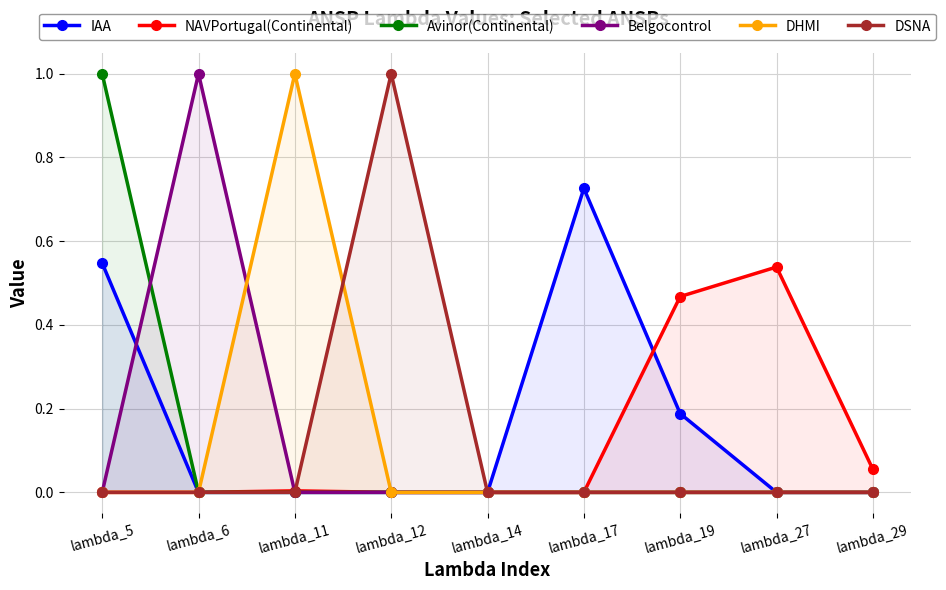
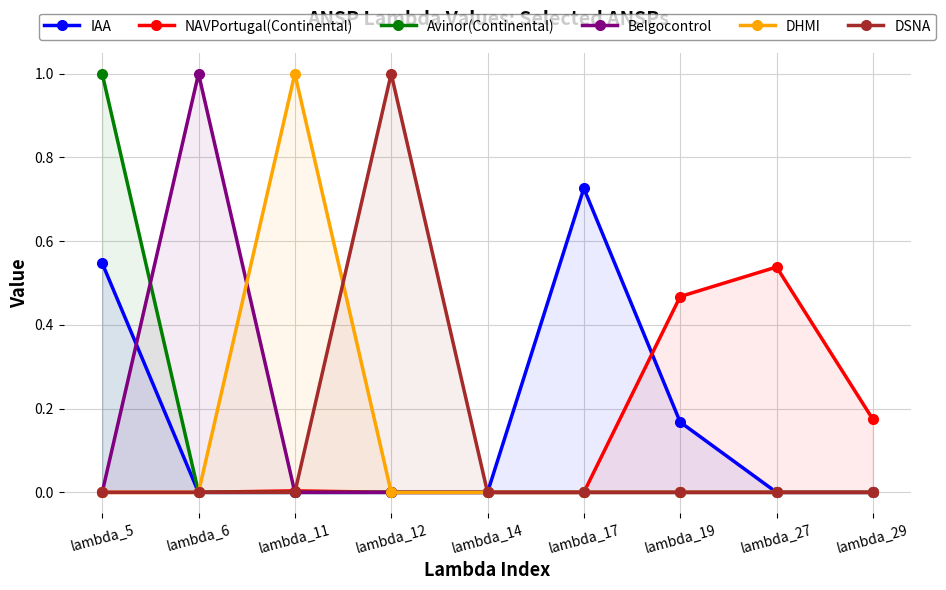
IAA, lambda_19: 0.19 -> 0.17
NAVPortugal(Continental), lambda_29: 0.06 -> 0.17
